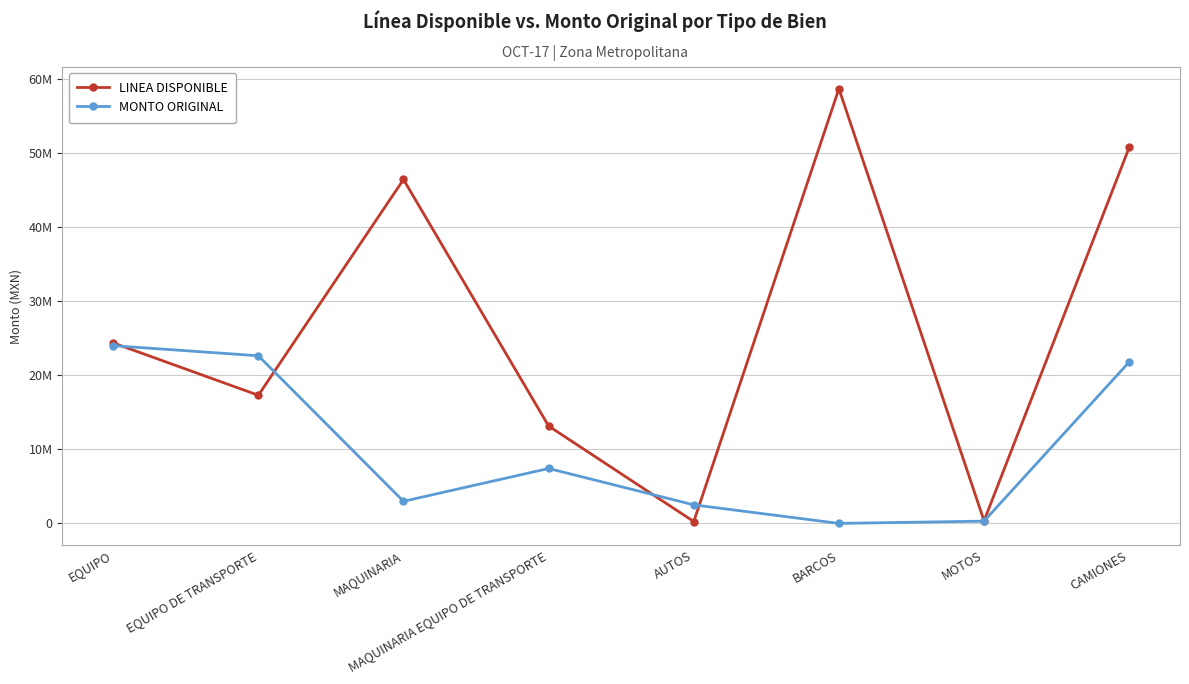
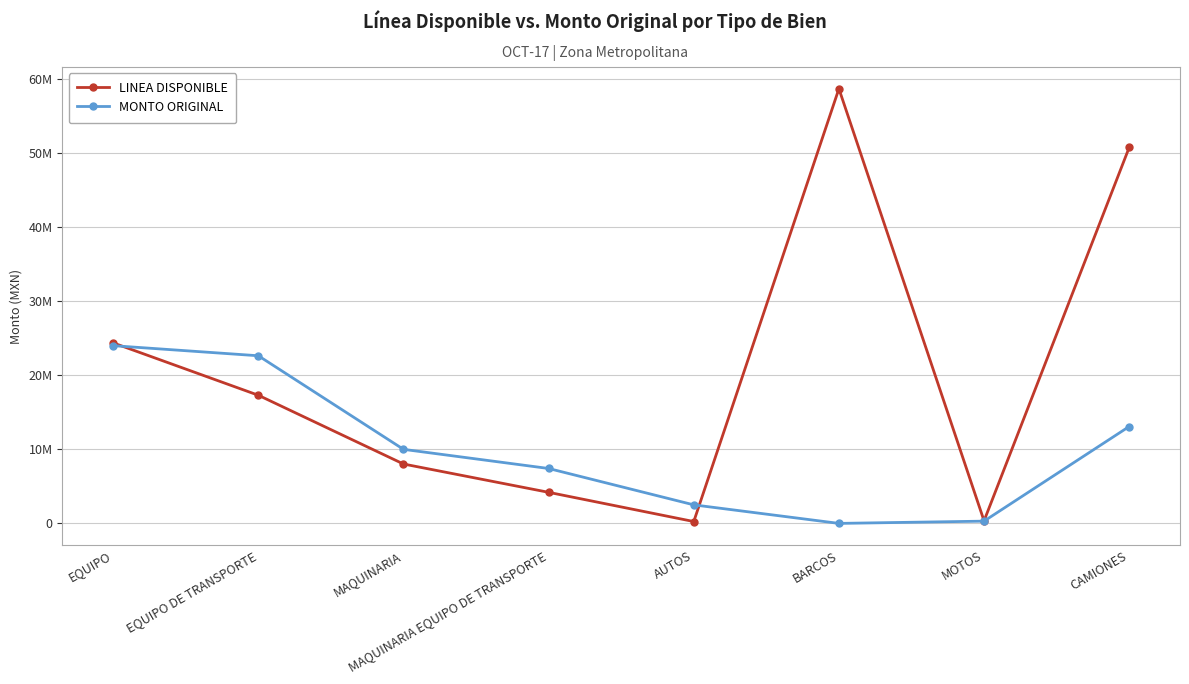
LINEA DISPONIBLE, MAQUINARIA: 46000000 -> 8000000
MONTO ORIGINAL, MAQUINARIA: 3000000 -> 10000000
LINEA DISPONIBLE, MAQUINARIA EQUIPO DE TRANSPORTE: 13000000 -> 4000000
MONTO ORIGINAL, CAMIONES: 22000000 -> 13000000
